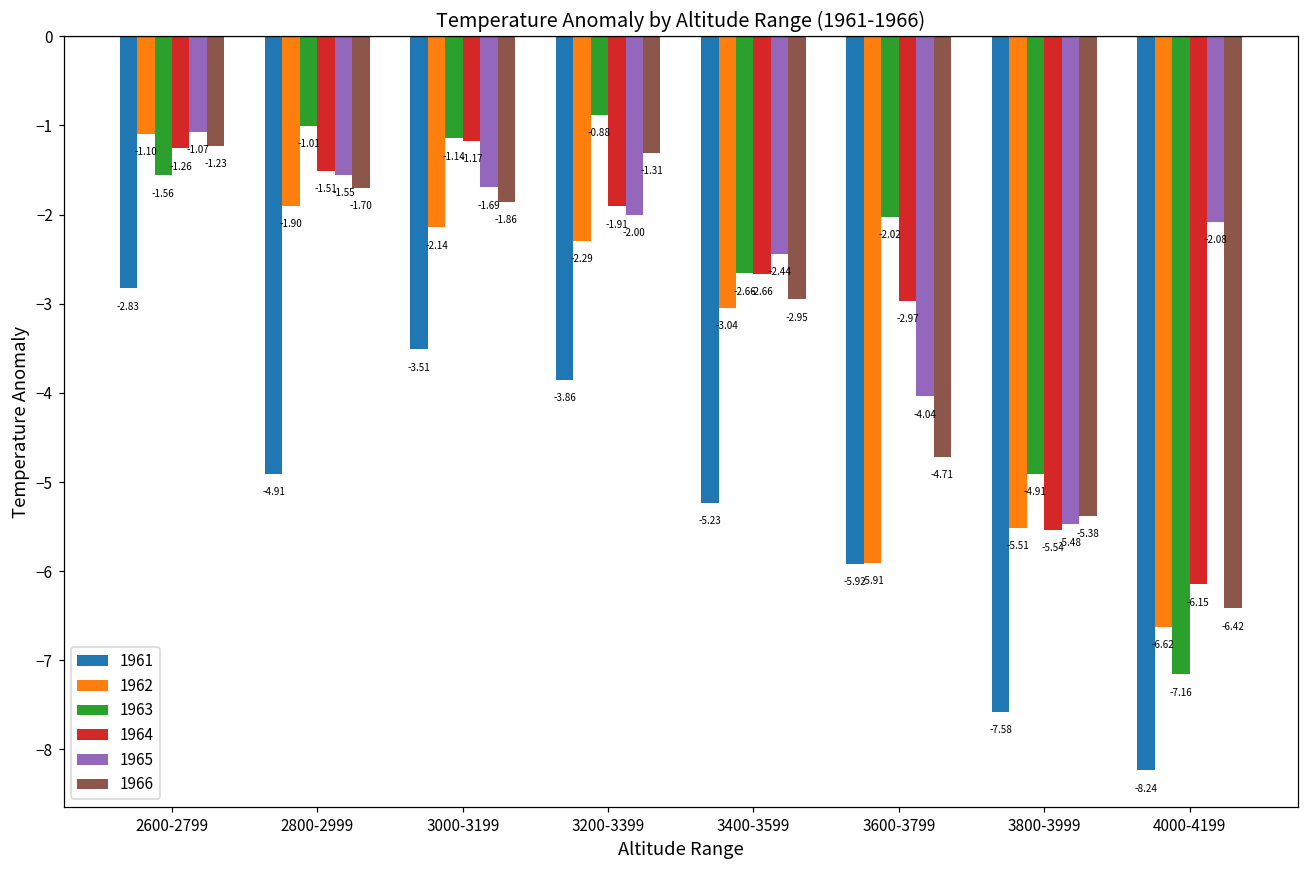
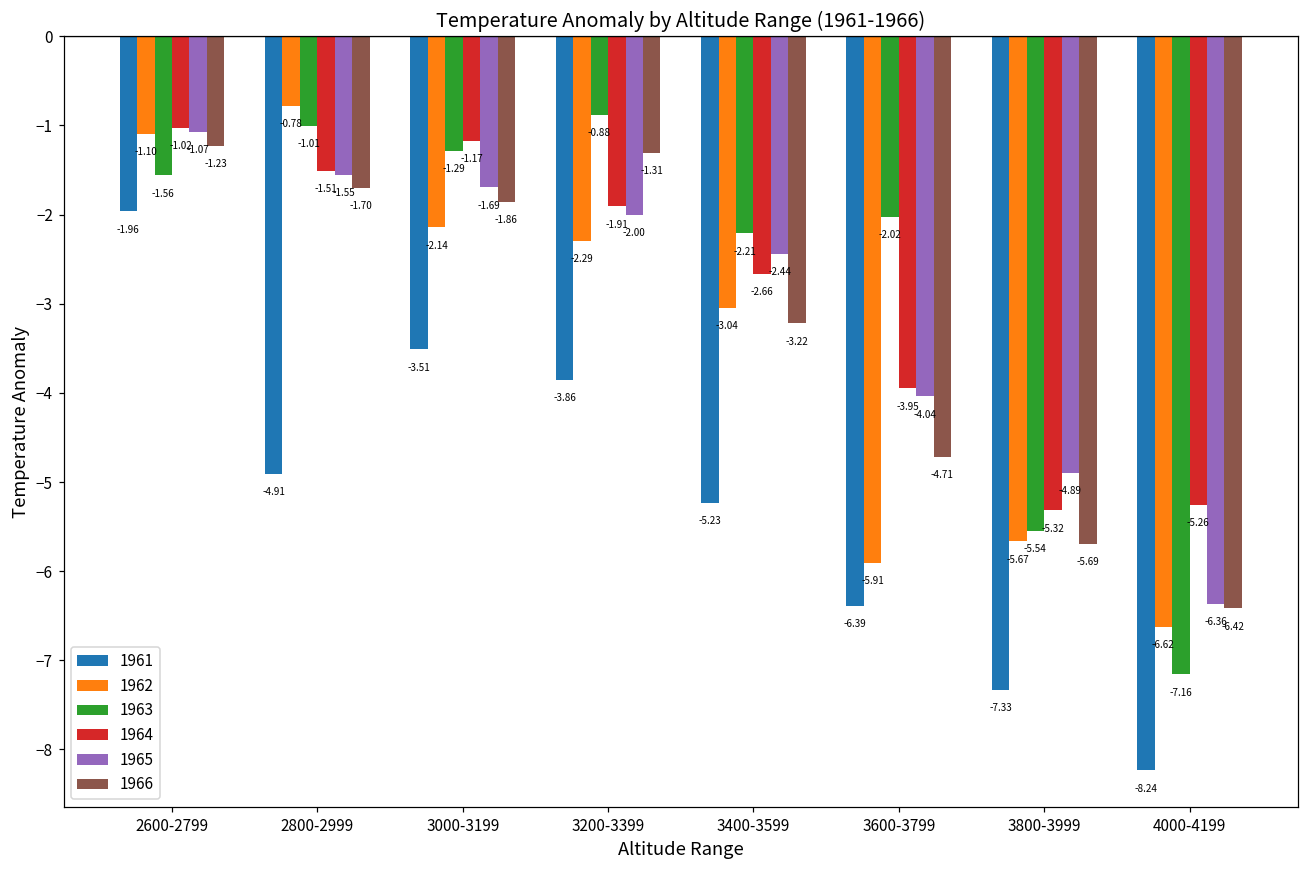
1961, 2600-2799: -2.83 -> -1.96
1964, 2600-2799: -1.26 -> -1.02
1962, 2800-2999: -1.90 -> -0.78
1963, 3000-3199: -1.14 -> -1.29
1963, 3400-3599: -2.66 -> -2.21
1966, 3400-3599: -2.95 -> -3.22
1961, 3600-3799: -5.92 -> -6.39
1964, 3600-3799: -2.97 -> -3.95
1961, 3800-3999: -7.58 -> -7.33
1962, 3800-3999: -5.51 -> -5.67
1963, 3800-3999: -4.91 -> -5.54
1964, 3800-3999: -5.54 -> -5.32
1965, 3800-3999: -5.48 -> -4.89
1966, 3800-3999: -5.38 -> -5.69
1964, 4000-4199: -6.15 -> -5.26
1965, 4000-4199: -2.08 -> -6.36
